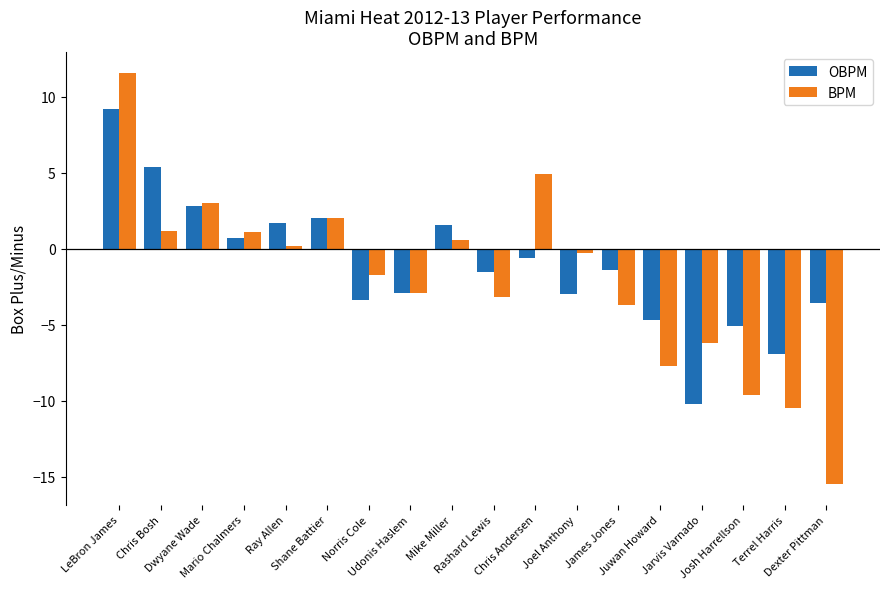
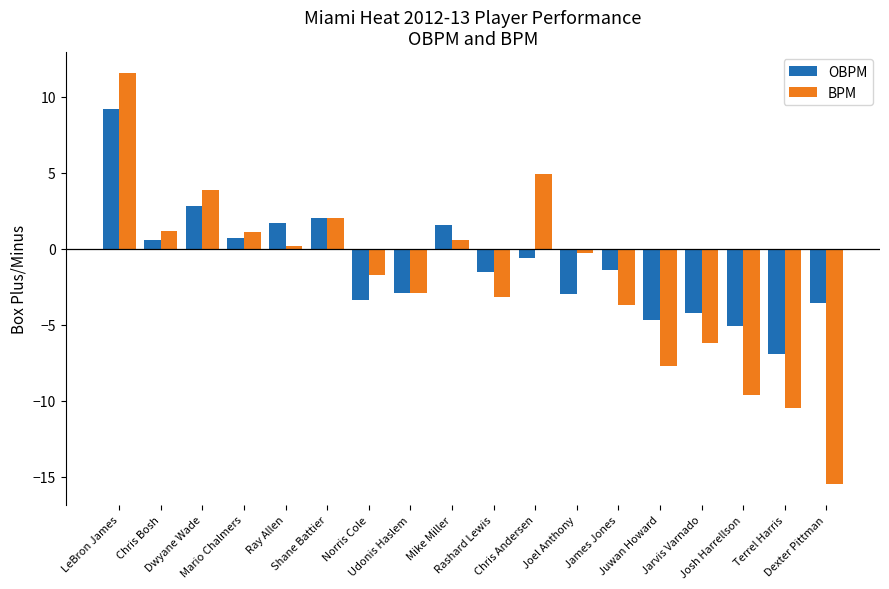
OBPM, Chris Bosh: 5.4 -> 0.6
BPM, Dwyane Wade: 3.0 -> 3.9
OBPM, Jarvis Varnado: -10.2 -> -4.2
